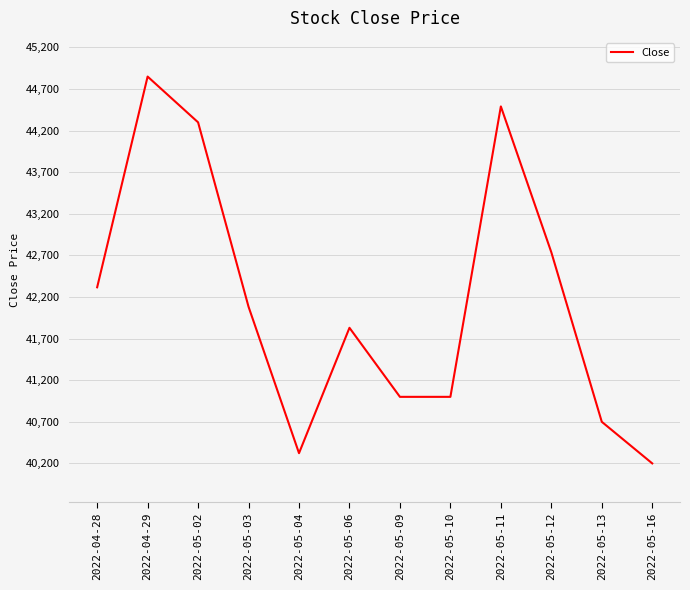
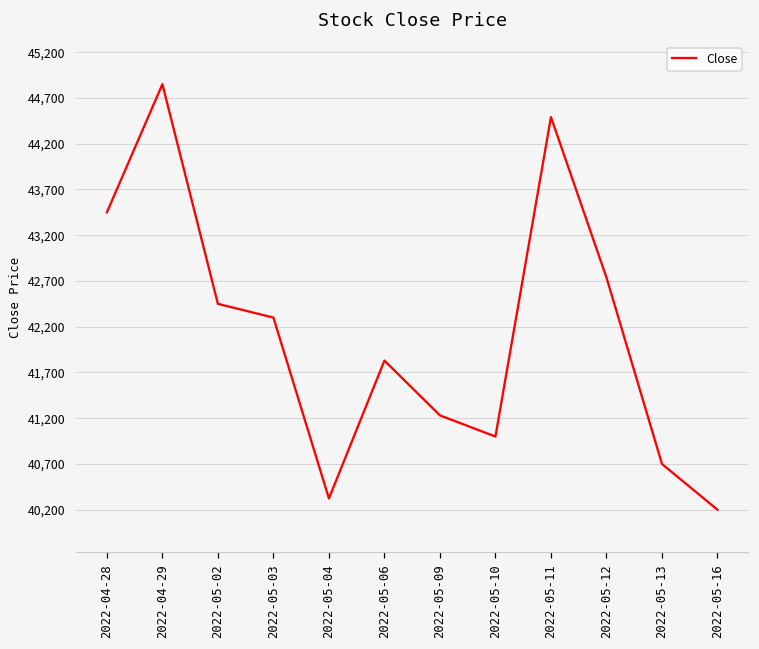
2022-04-28: 42,300 -> 43,500
2022-05-02: 44,300 -> 42,500
2022-05-03: 42,100 -> 42,300
2022-05-09: 41,000 -> 41,200
